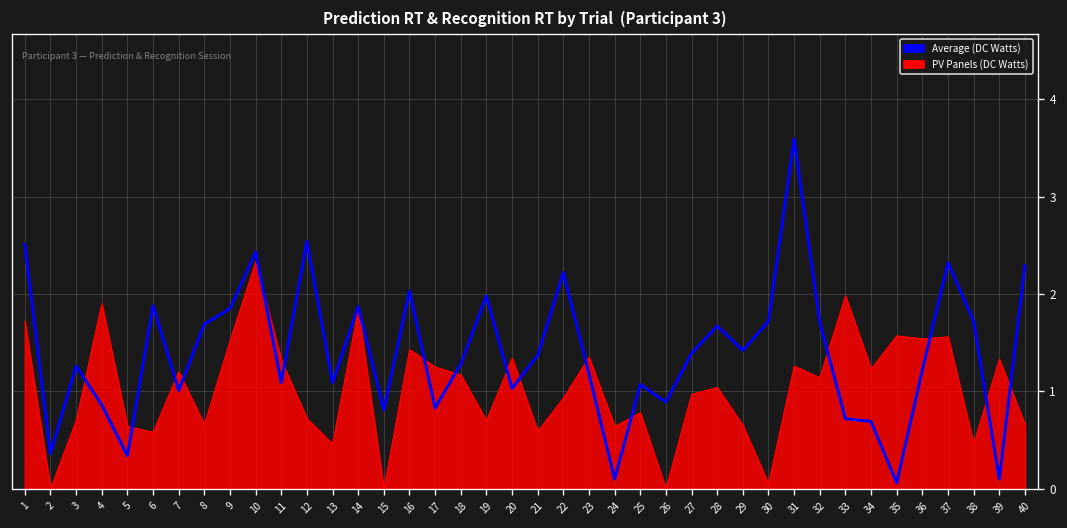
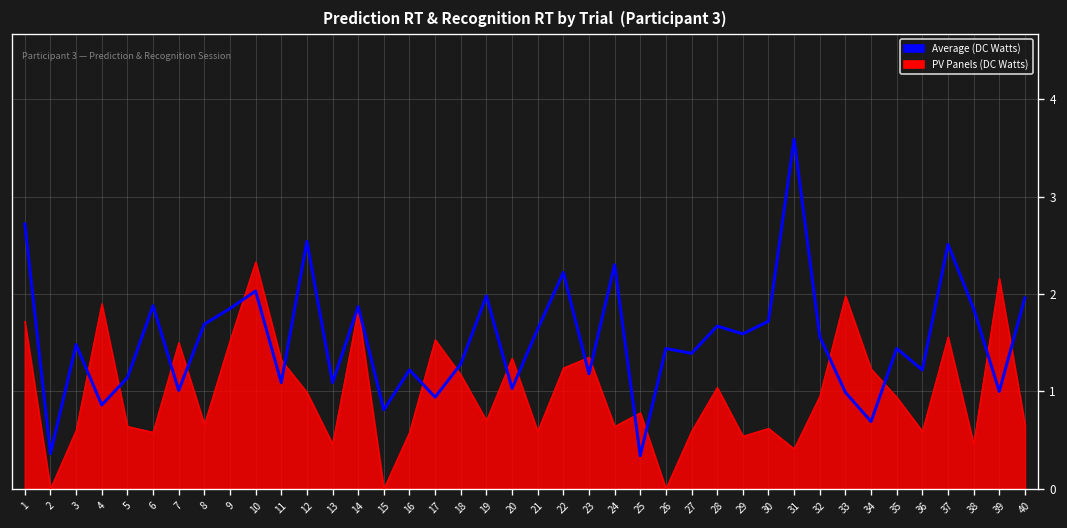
Average (DC Watts), 1: 2.5 -> 2.7
PV Panels (DC Watts), 3: 0.7 -> 0.6
Average (DC Watts), 3: 1.3 -> 1.5
Average (DC Watts), 5: 0.3 -> 1.1
PV Panels (DC Watts), 7: 1.2 -> 1.5
Average (DC Watts), 10: 2.4 -> 2.0
PV Panels (DC Watts), 12: 0.7 -> 1.0
PV Panels (DC Watts), 16: 1.4 -> 0.6
Average (DC Watts), 16: 2.0 -> 1.2
PV Panels (DC Watts), 17: 1.3 -> 1.5
Average (DC Watts), 17: 0.8 -> 0.9
Average (DC Watts), 21: 1.4 -> 1.6
PV Panels (DC Watts), 22: 0.9 -> 1.2
Average (DC Watts), 24: 0.1 -> 2.3
Average (DC Watts), 25: 1.1 -> 0.3
Average (DC Watts), 26: 0.9 -> 1.4
PV Panels (DC Watts), 27: 1.0 -> 0.6
PV Panels (DC Watts), 29: 0.7 -> 0.5
Average (DC Watts), 29: 1.4 -> 1.6
PV Panels (DC Watts), 30: 0.1 -> 0.6
PV Panels (DC Watts), 31: 1.3 -> 0.4
PV Panels (DC Watts), 32: 1.1 -> 1.0
Average (DC Watts), 32: 1.7 -> 1.6
Average (DC Watts), 33: 0.7 -> 1.0
PV Panels (DC Watts), 35: 1.6 -> 0.9
Average (DC Watts), 35: 0.1 -> 1.4
PV Panels (DC Watts), 36: 1.5 -> 0.6
Average (DC Watts), 37: 2.3 -> 2.5
Average (DC Watts), 38: 1.7 -> 1.9
PV Panels (DC Watts), 39: 1.3 -> 2.2
Average (DC Watts), 39: 0.1 -> 1.0
Average (DC Watts), 40: 2.3 -> 2.0
